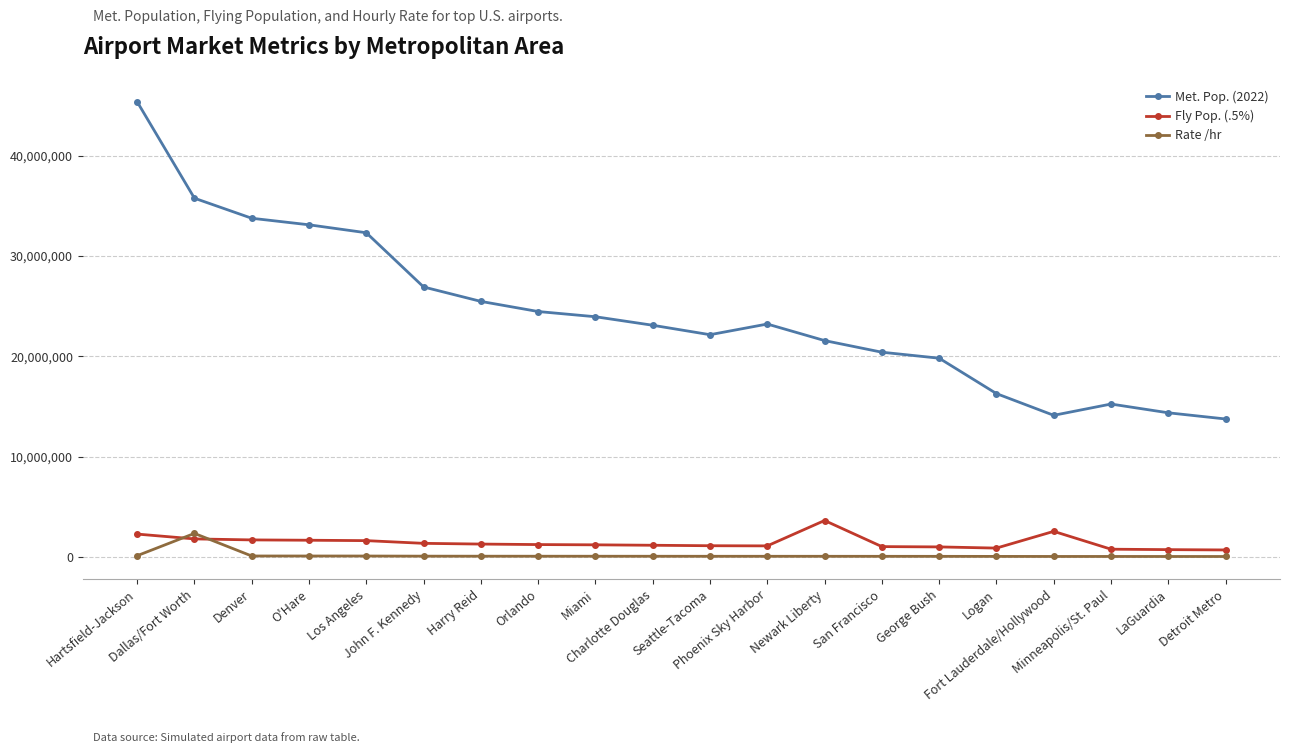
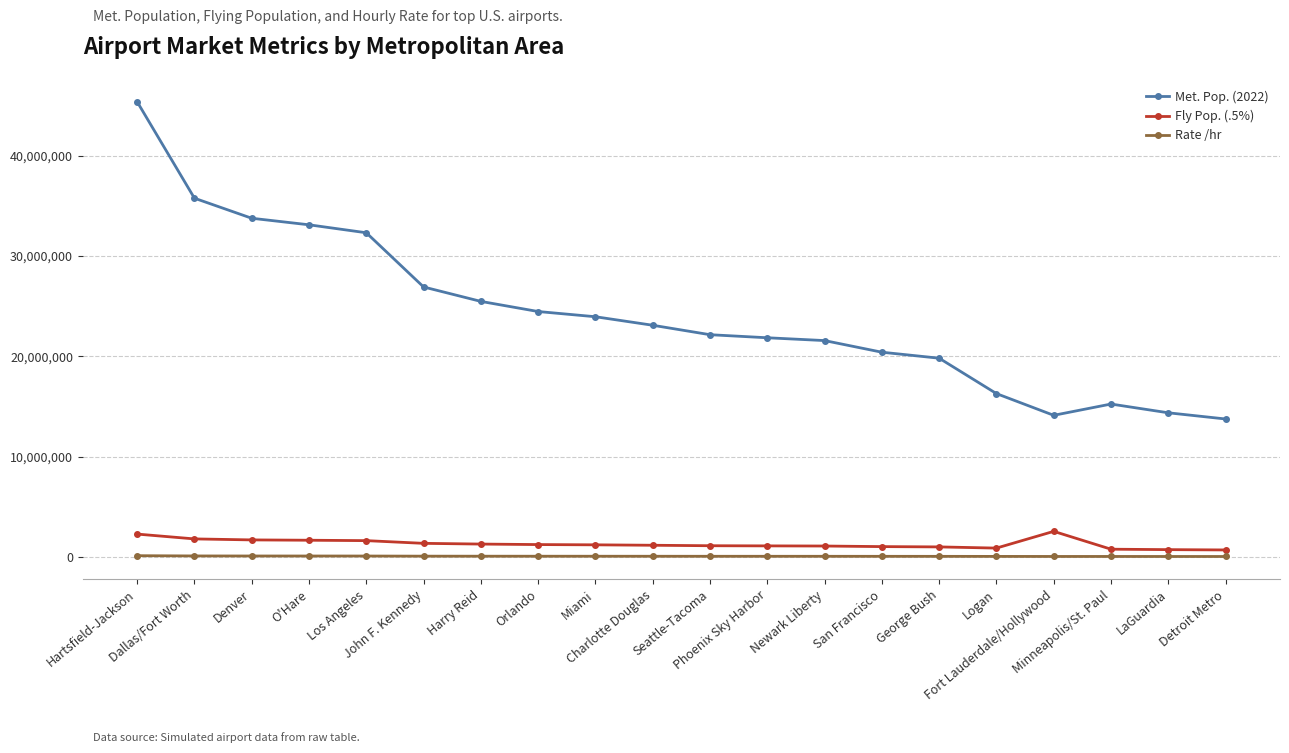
Rate /hr, Dallas/Fort Worth: 2,300,000 -> 100,000
Met. Pop. (2022), Phoenix Sky Harbor: 23,200,000 -> 21,900,000
Fly Pop. (.5%), Newark Liberty: 3,600,000 -> 1,100,000
